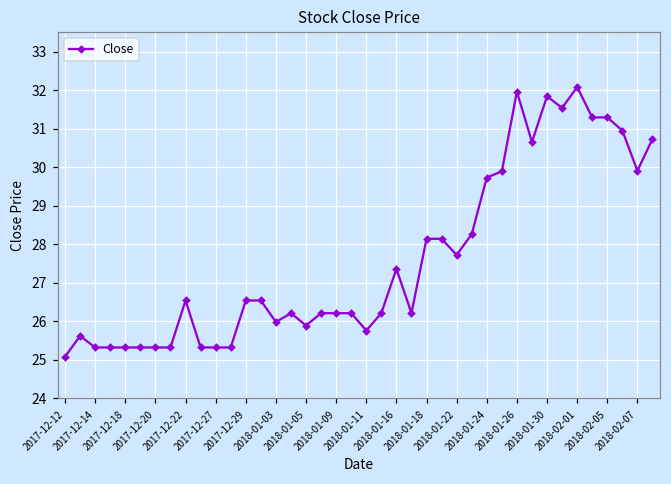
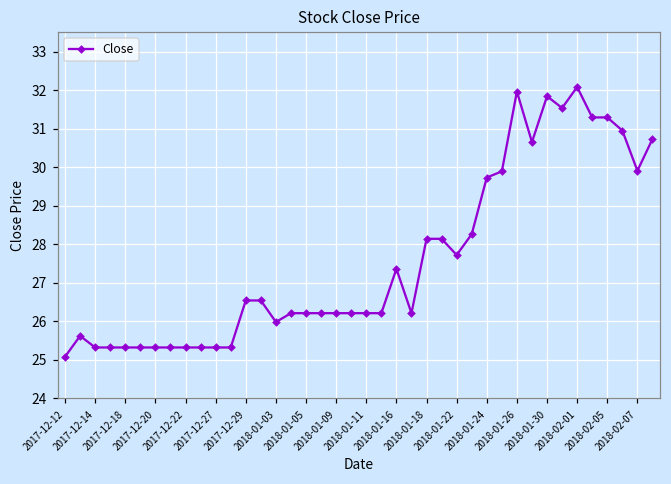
2017-12-22: 26.5 -> 25.3
2018-01-05: 25.9 -> 26.2
2018-01-11: 25.8 -> 26.2
